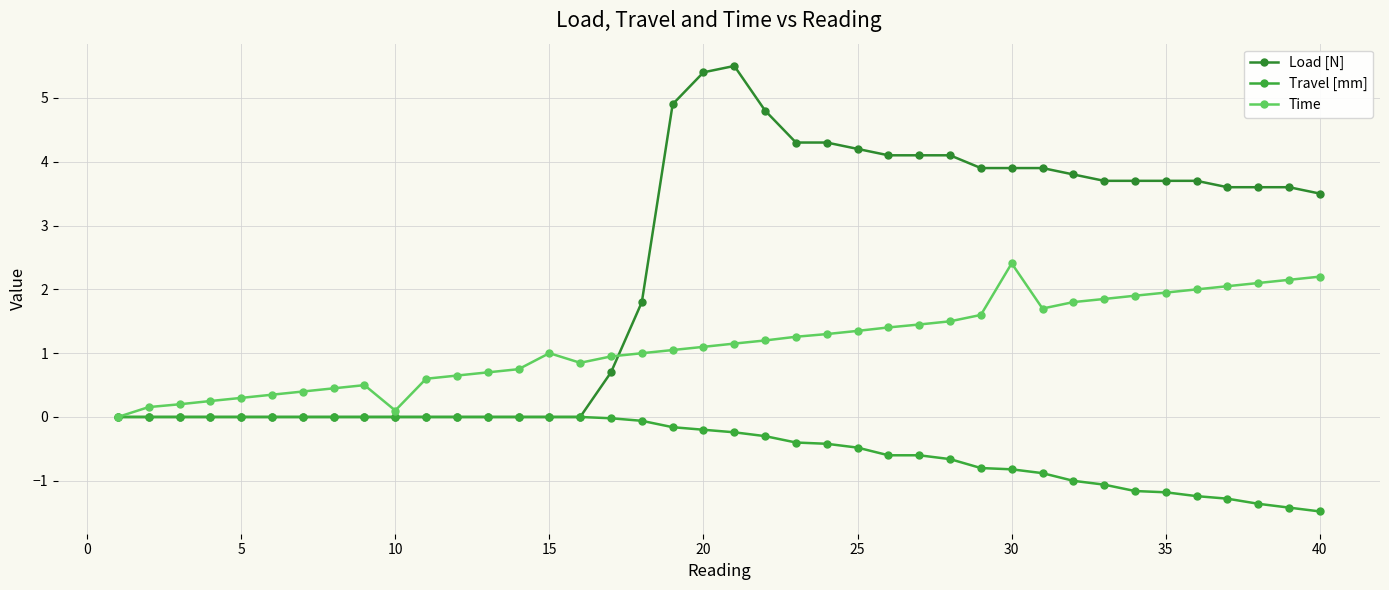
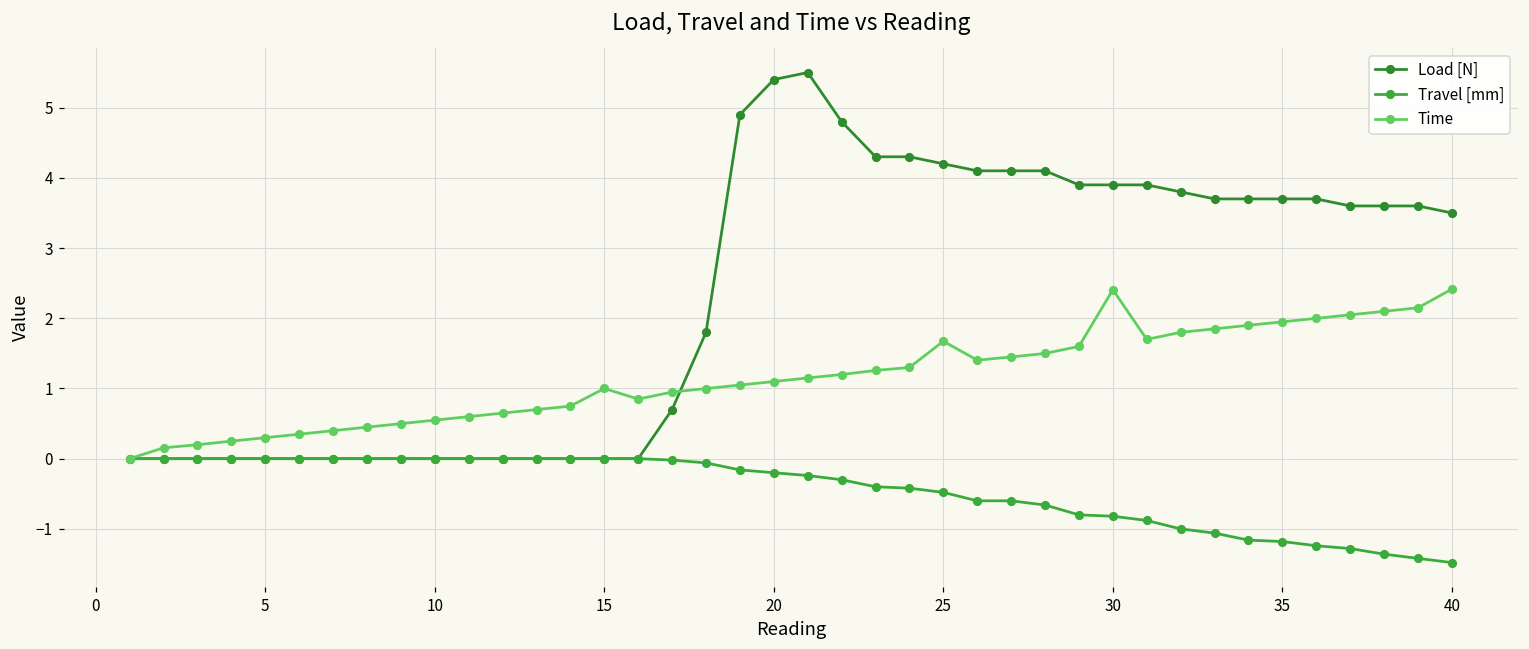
Time, 10: 0.1 -> 0.5
Time, 25: 1.3 -> 1.7
Time, 40: 2.2 -> 2.4
